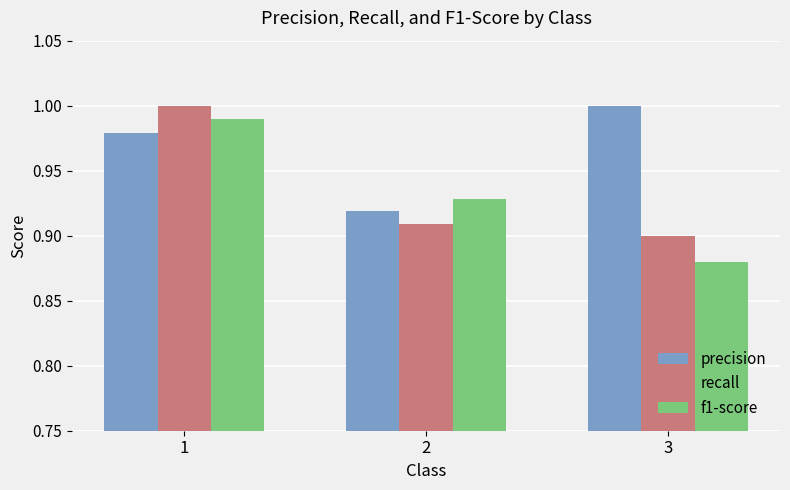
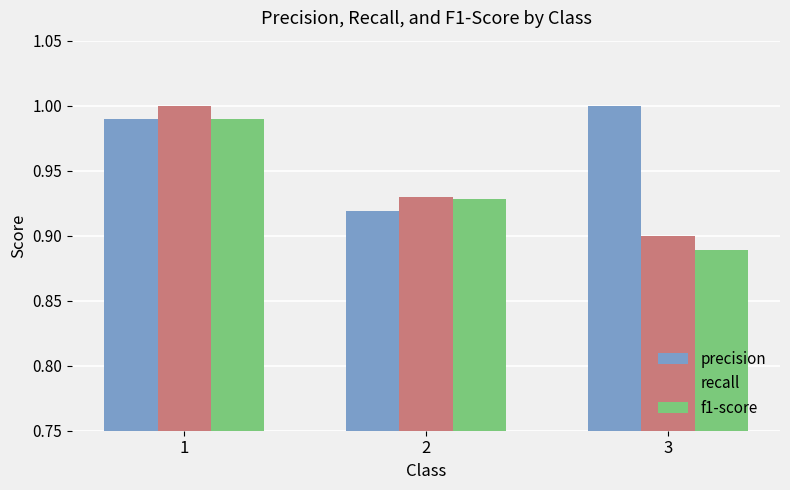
precision, 1: 0.979 -> 0.990
recall, 2: 0.909 -> 0.930
f1-score, 3: 0.880 -> 0.889
